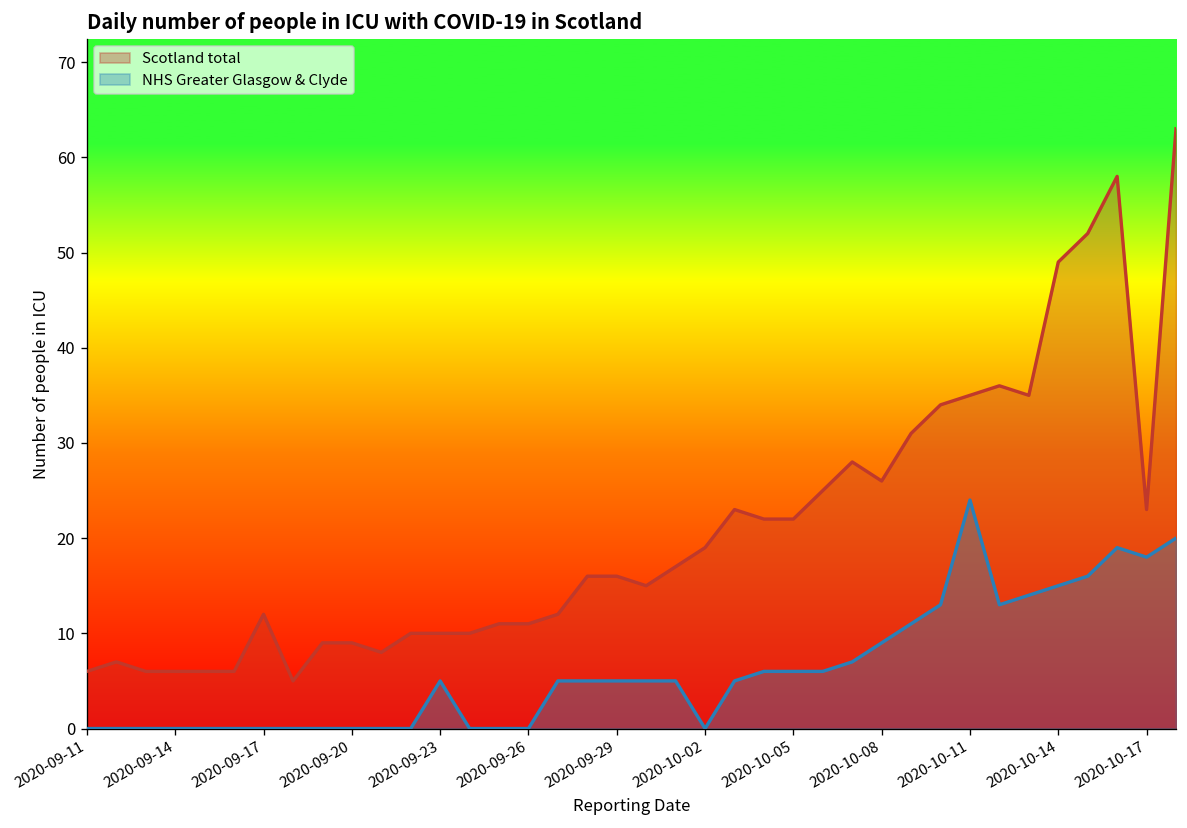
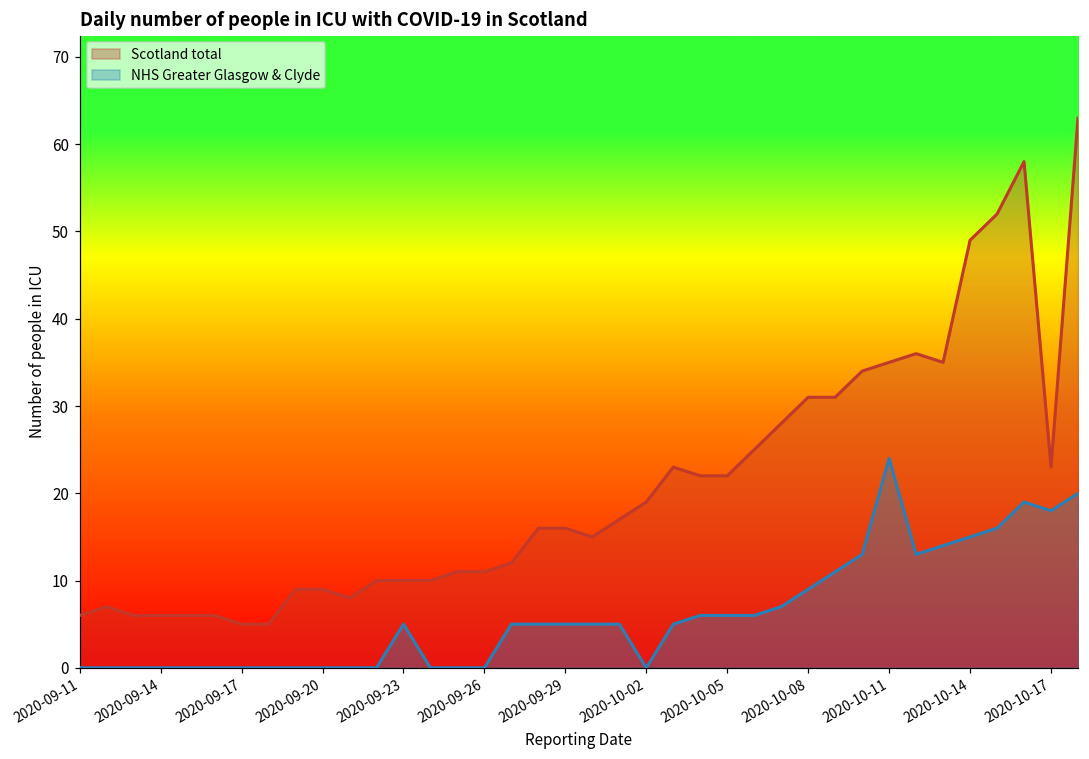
Scotland total, 2020-09-17: 12 -> 5
Scotland total, 2020-10-08: 26 -> 31
